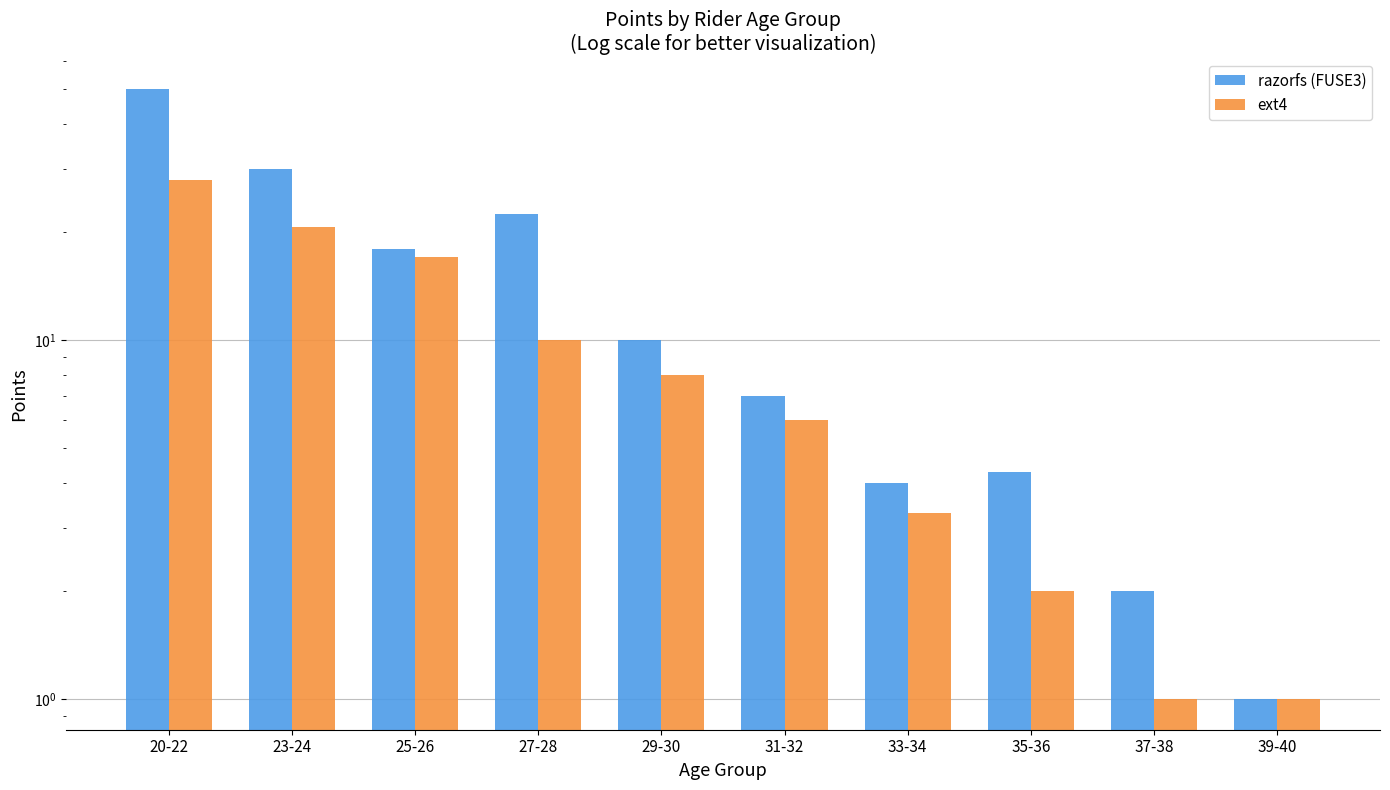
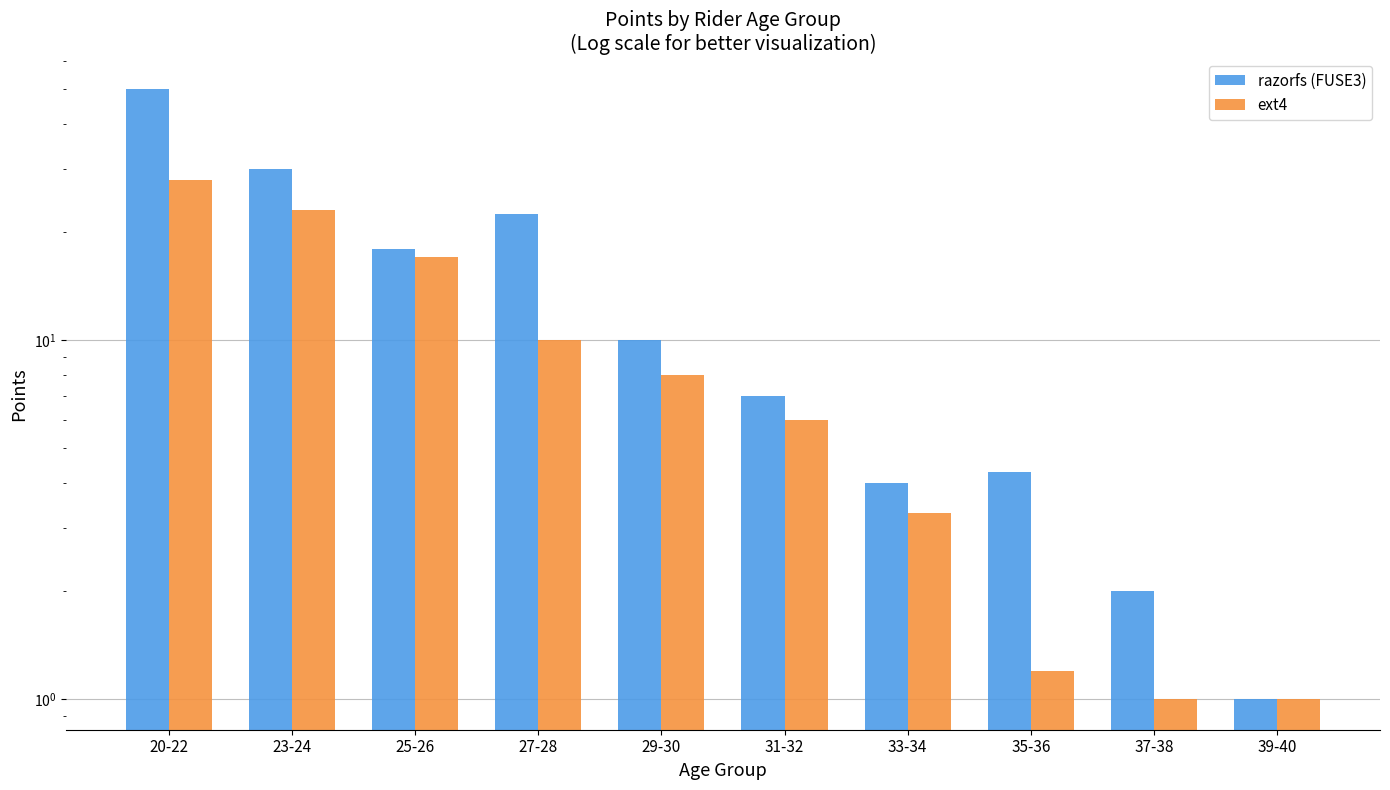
ext4, 23-24: 21 -> 23
ext4, 35-36: 2.0 -> 1.2
